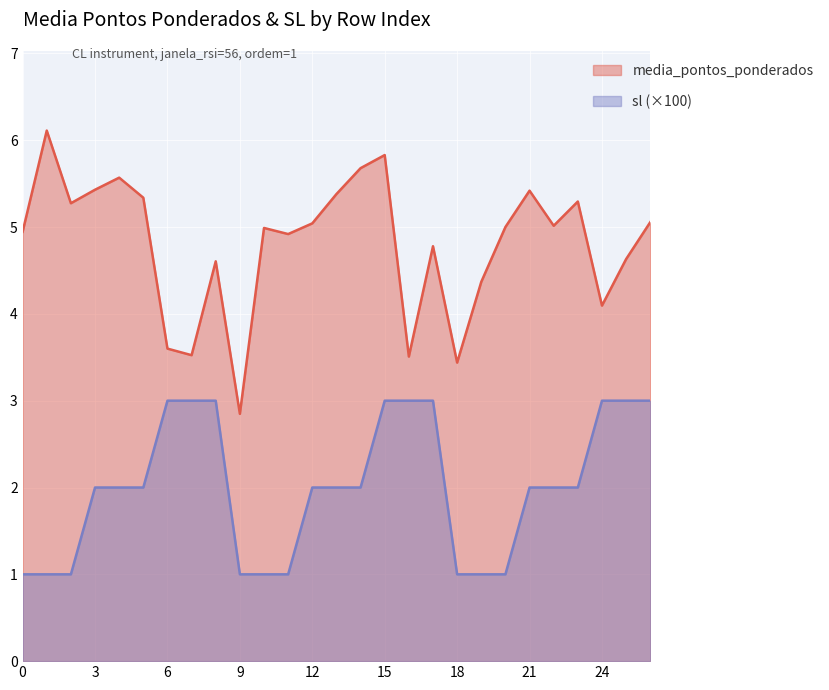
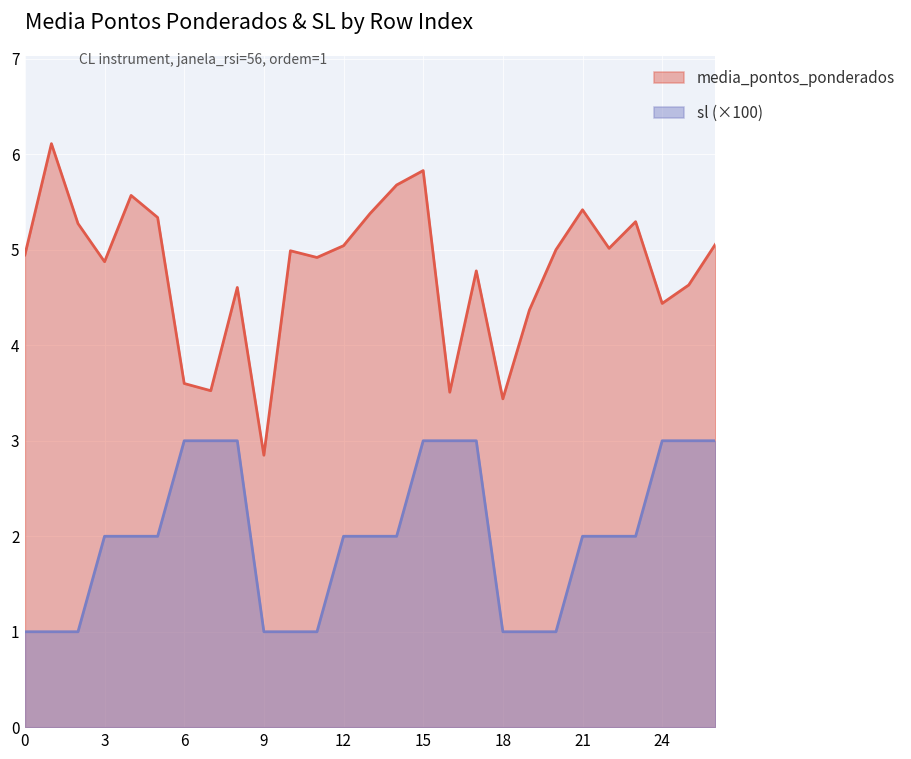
media_pontos_ponderados, 3: 5.4 -> 4.9
media_pontos_ponderados, 24: 4.1 -> 4.4
